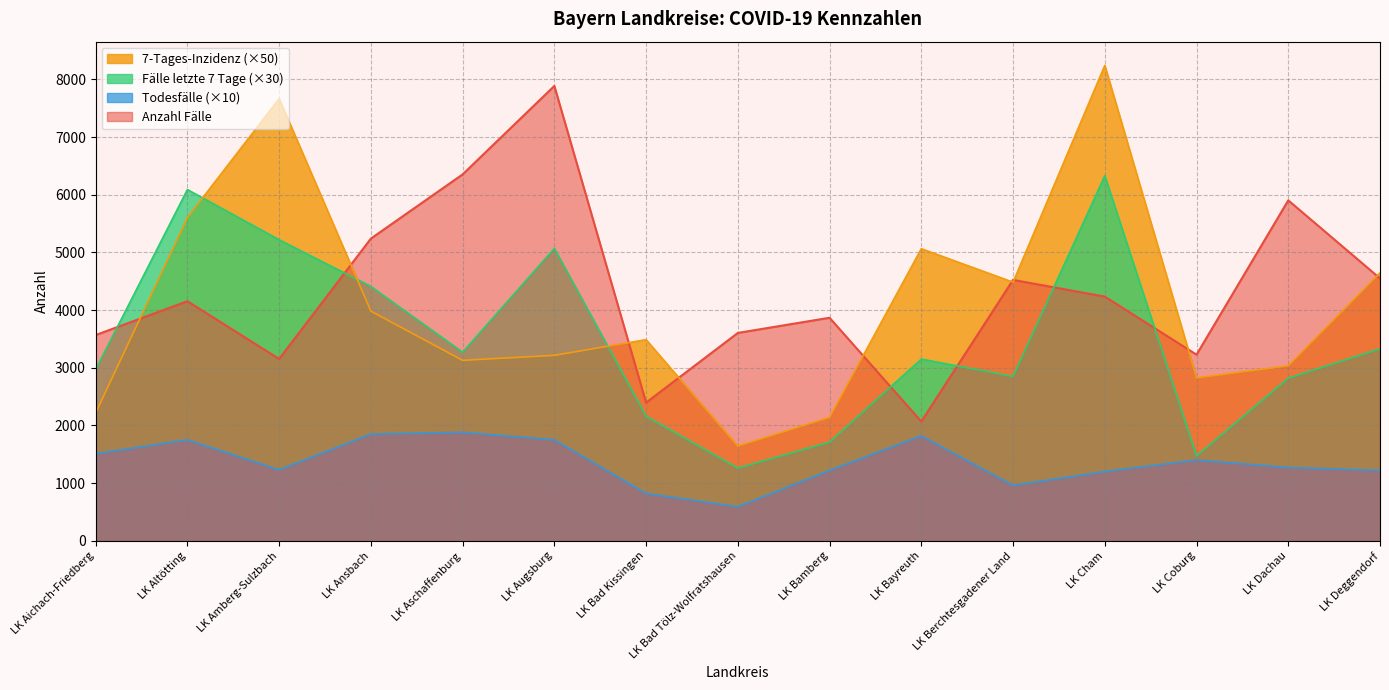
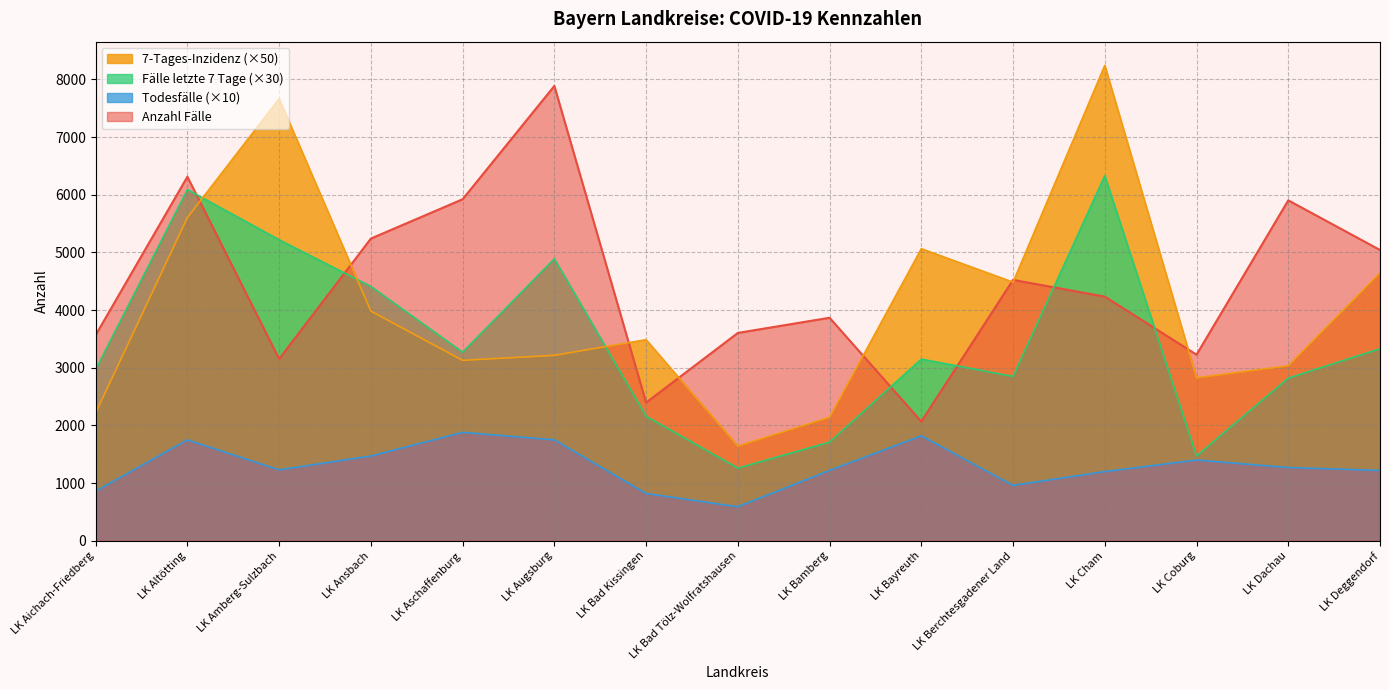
Todesfälle (×10), LK Aichach-Friedberg: 1500 -> 900
Anzahl Fälle, LK Altötting: 4200 -> 6300
Todesfälle (×10), LK Ansbach: 1900 -> 1500
Anzahl Fälle, LK Aschaffenburg: 6400 -> 5900
Fälle letzte 7 Tage (×30), LK Augsburg: 5100 -> 4900
Anzahl Fälle, LK Deggendorf: 4600 -> 5000
